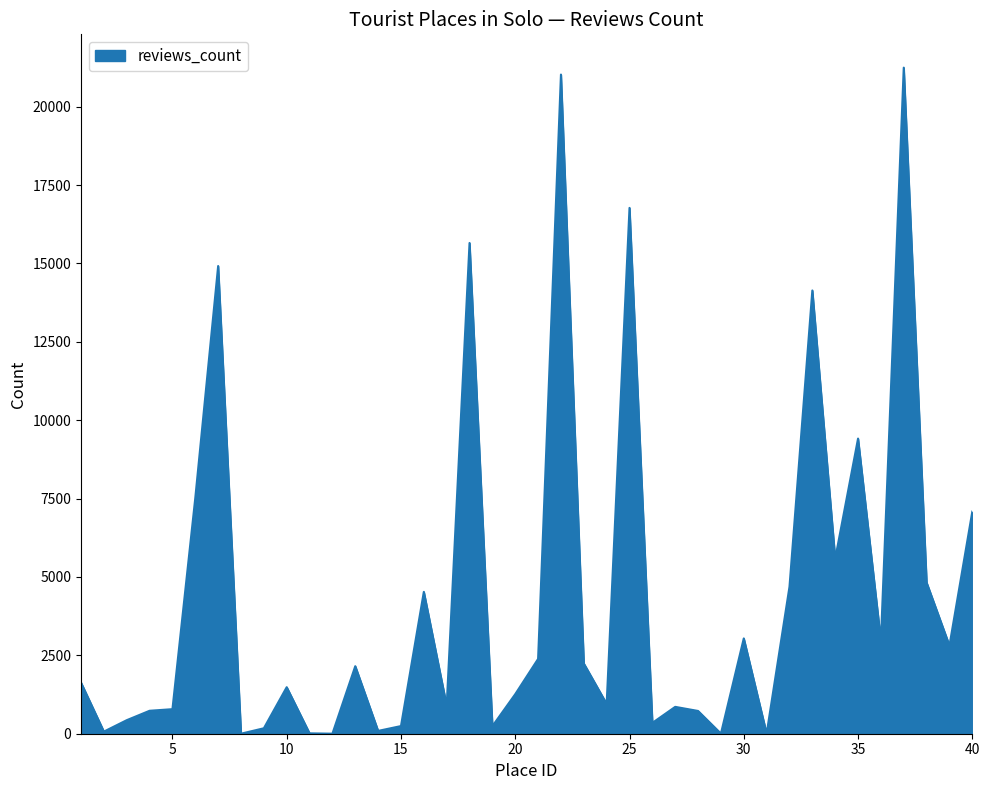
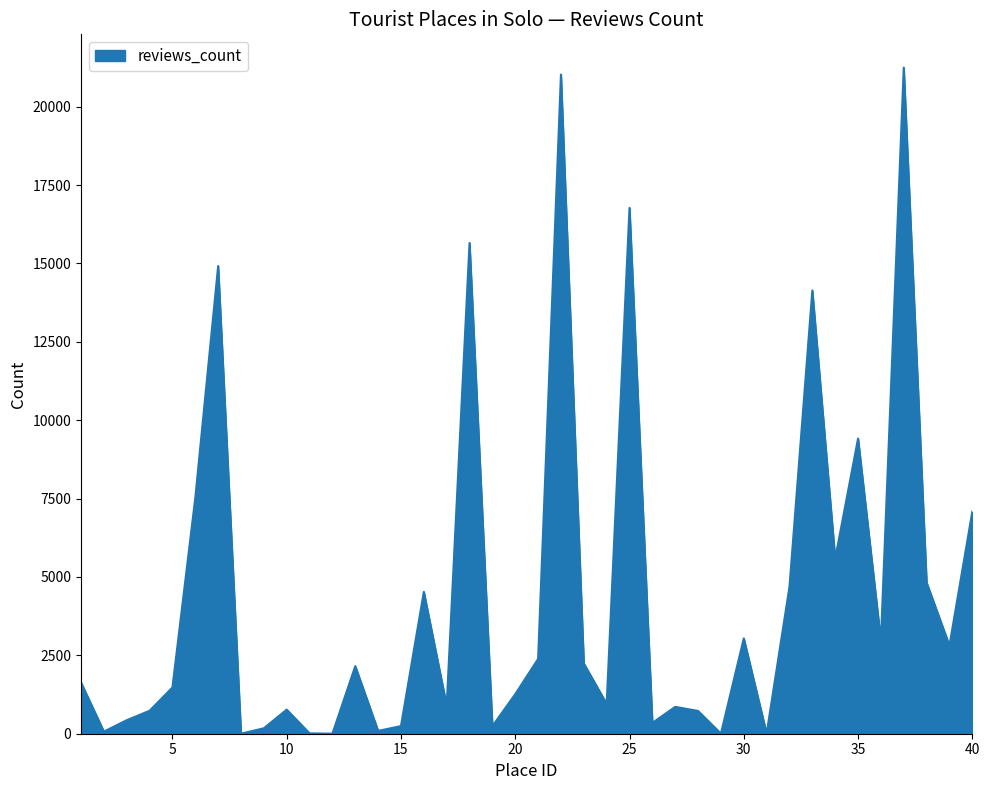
5: 800 -> 1500
10: 1500 -> 800
